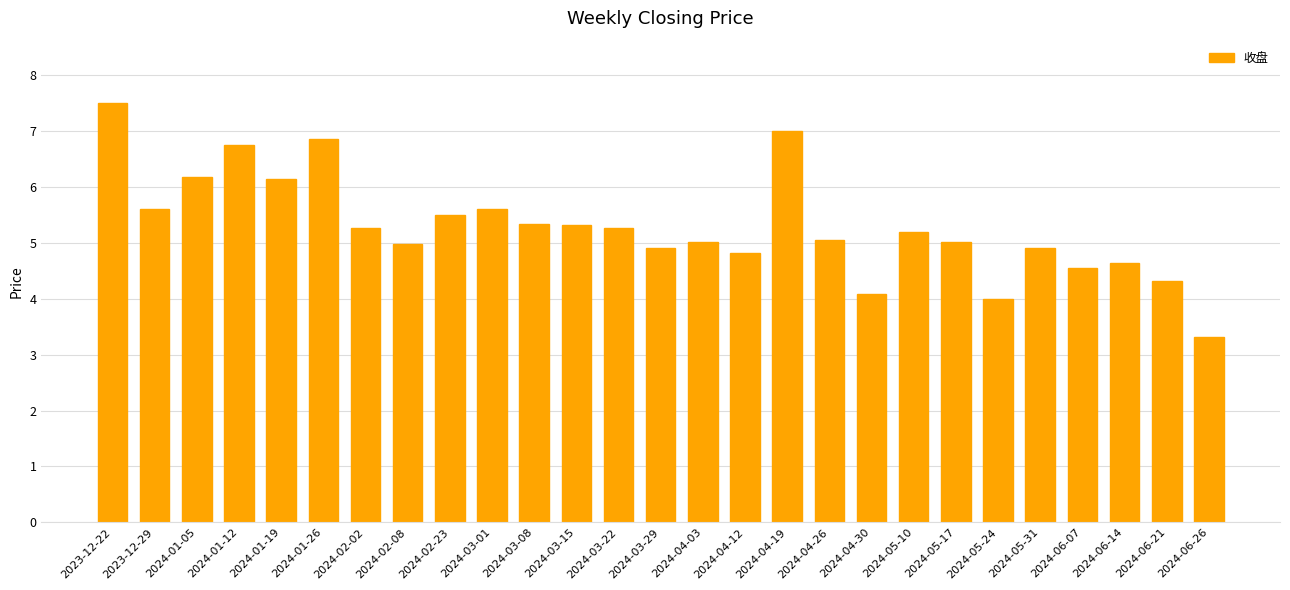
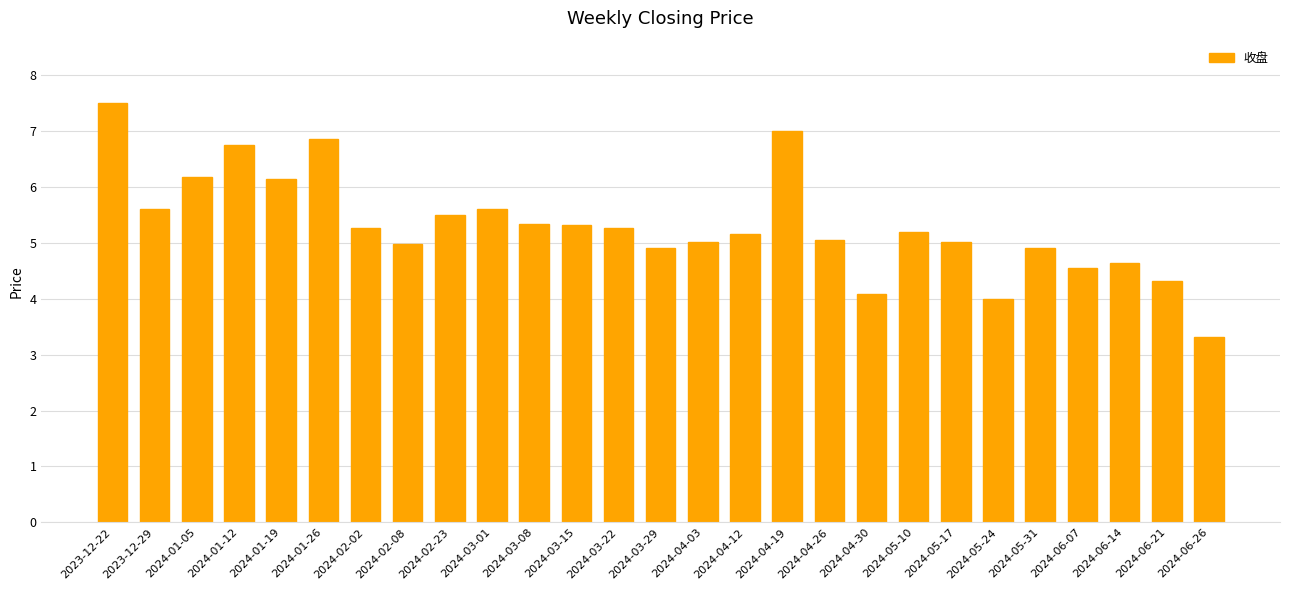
2024-04-12: 4.8 -> 5.2
